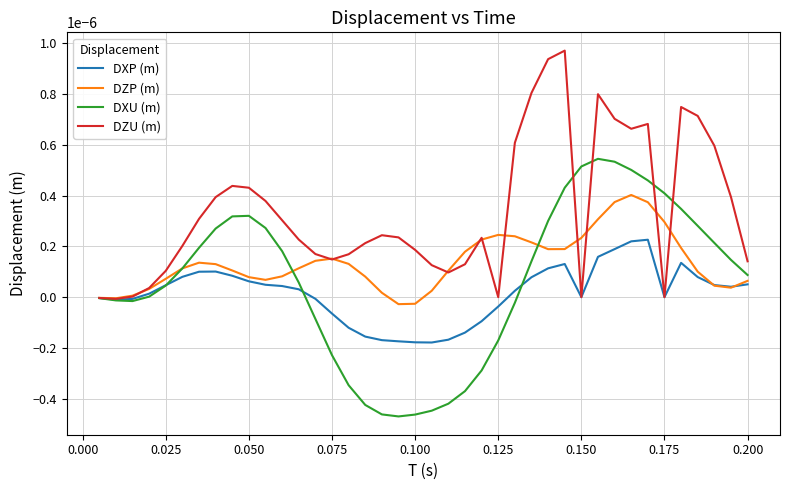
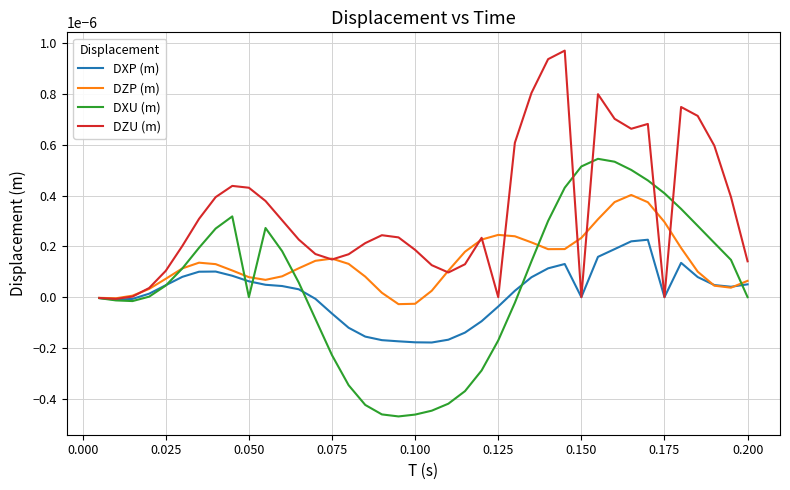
DXU (m), 0.050: 0.0000003 -> 0.0000000
DXU (m), 0.200: 0.0000001 -> 0.0000000
